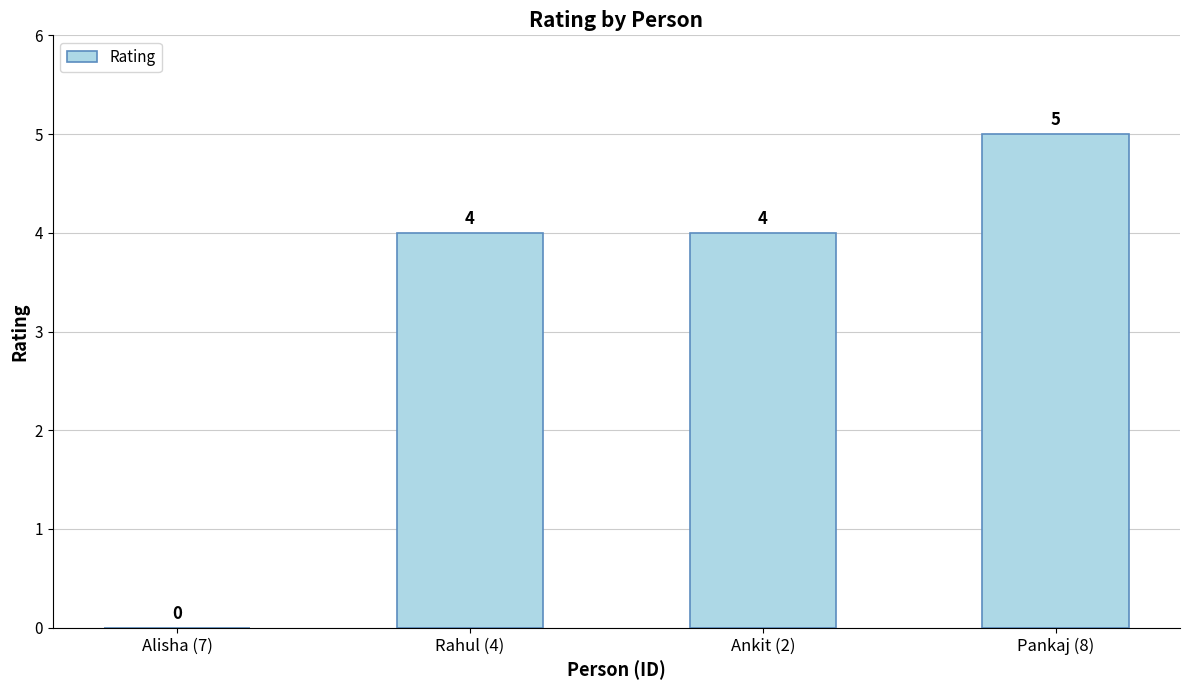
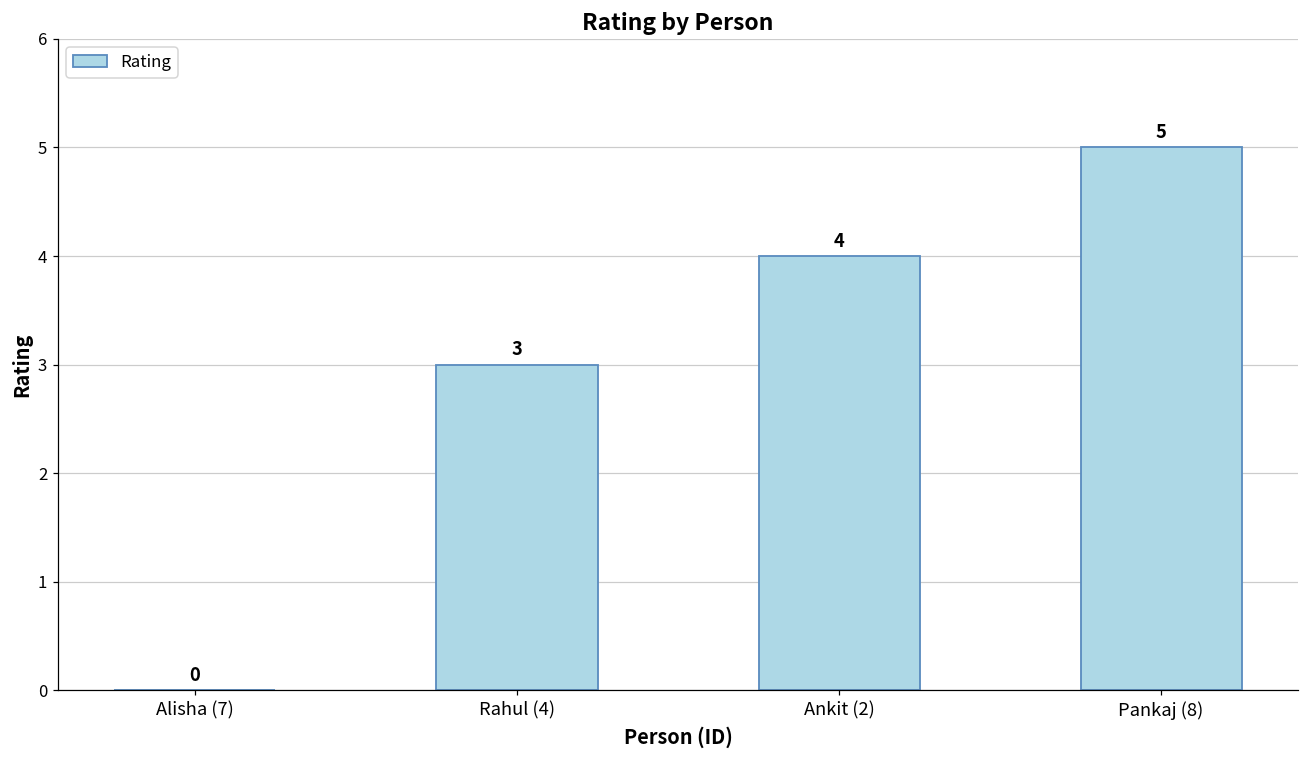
Rahul (4): 4 -> 3
